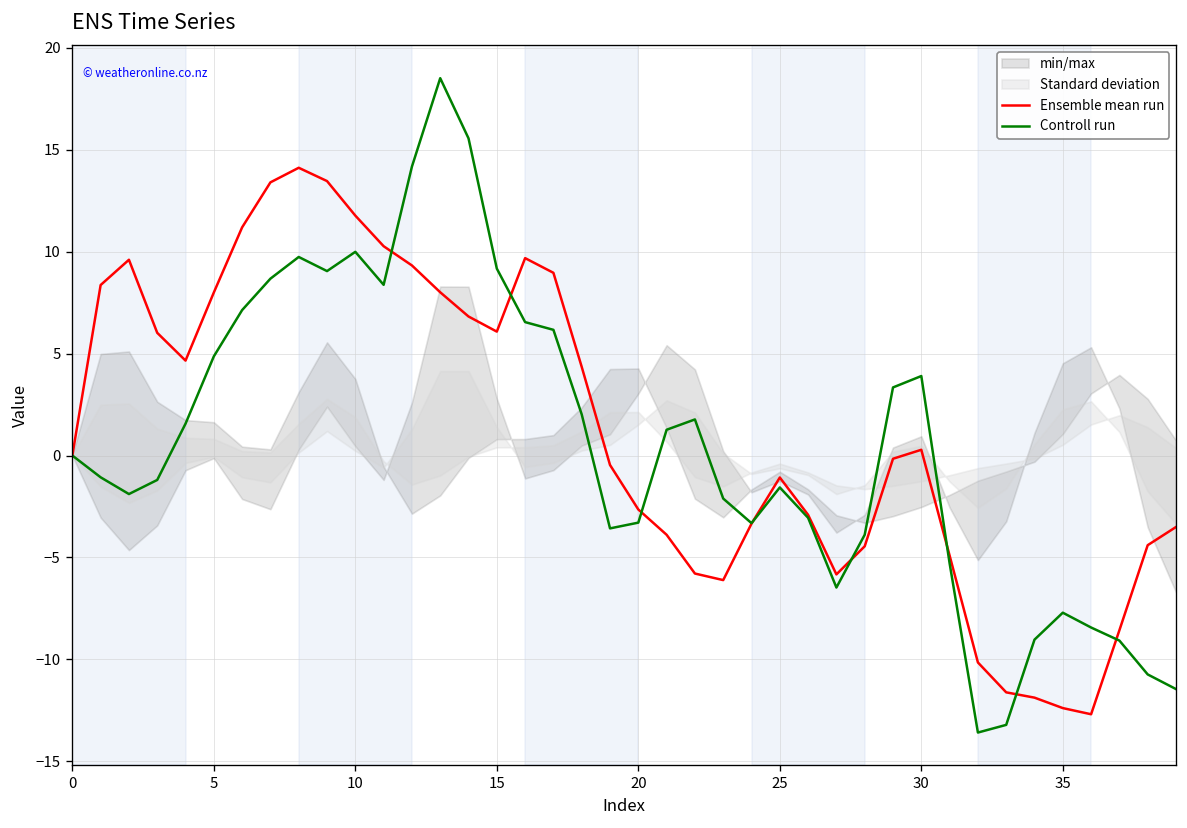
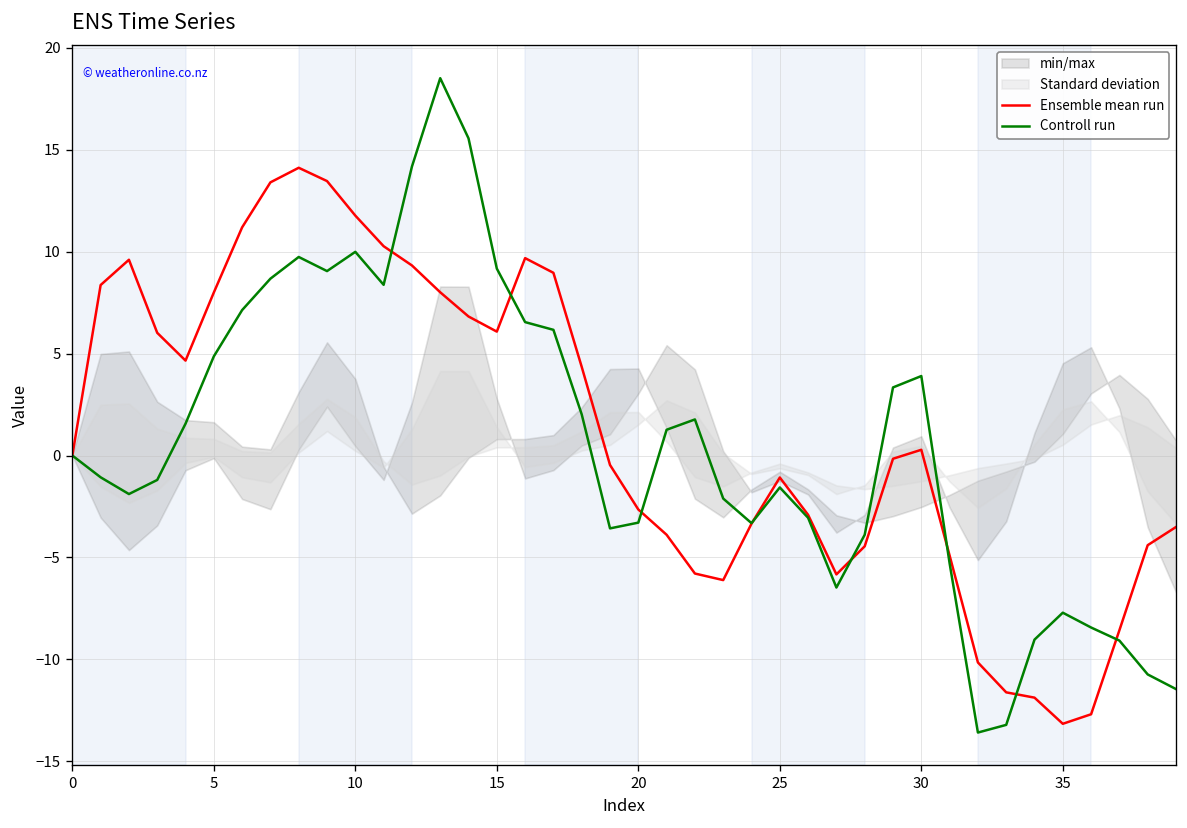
Ensemble mean run, 35: -12.4 -> -13.2
